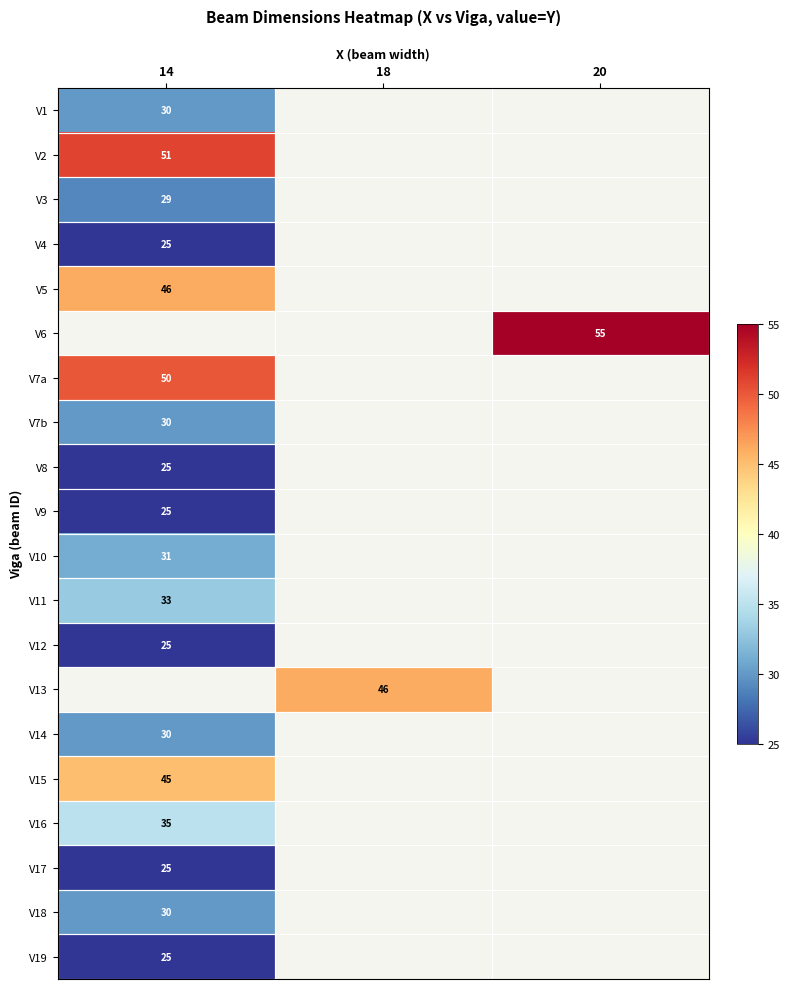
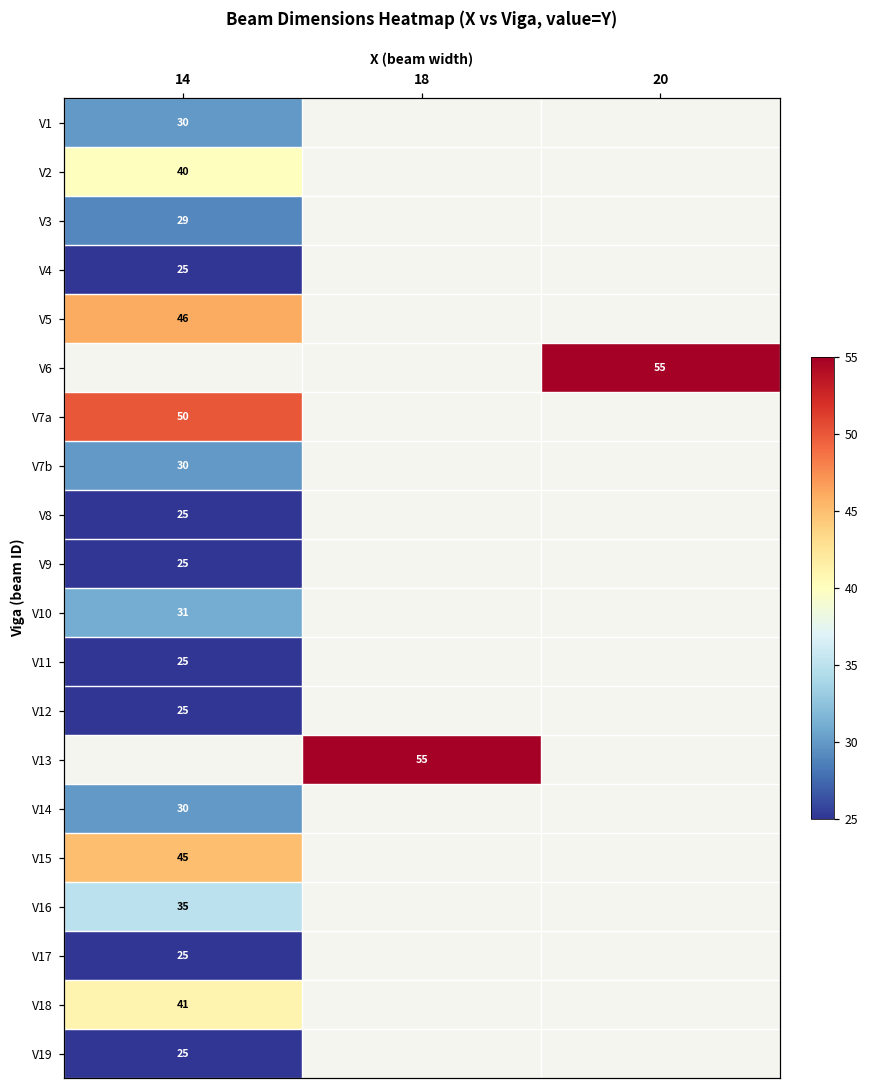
V2, 14: 51 -> 40
V11, 14: 33 -> 25
V13, 18: 46 -> 55
V18, 14: 30 -> 41
